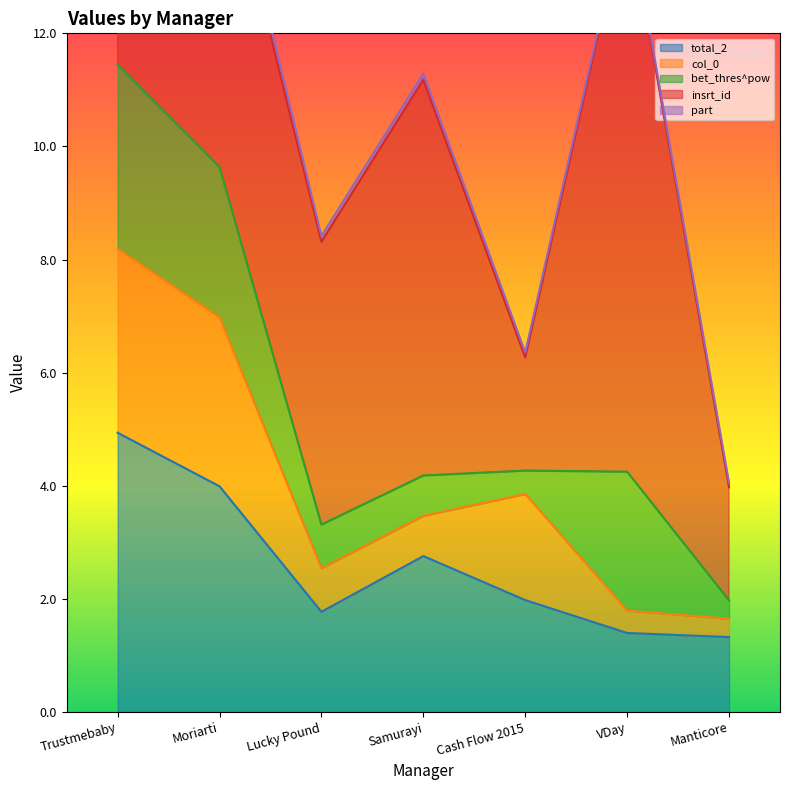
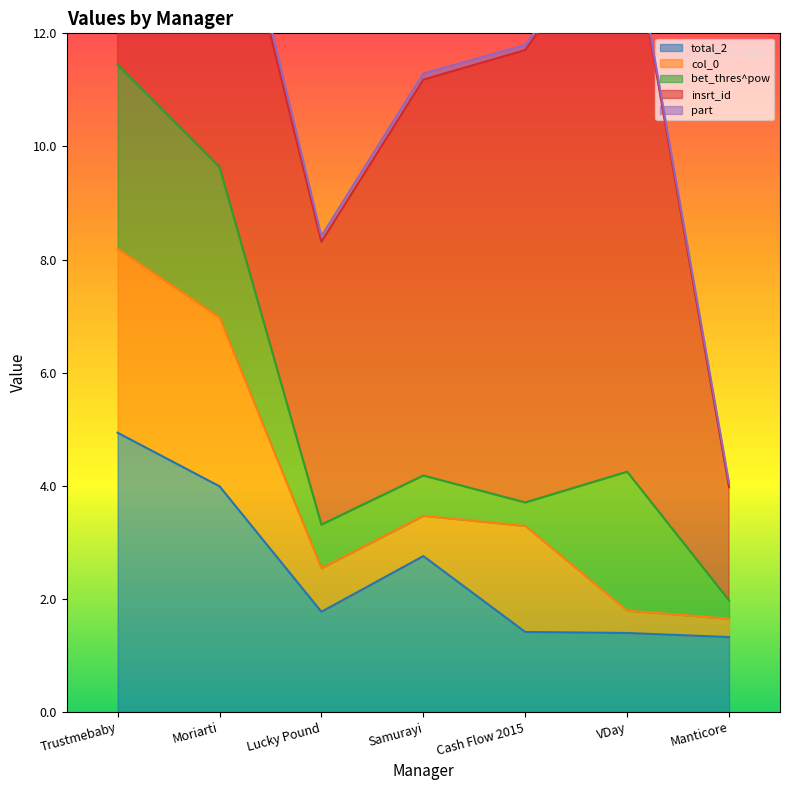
total_2, Cash Flow 2015: 2.0 -> 1.4
insrt_id, Cash Flow 2015: 2 -> 8
